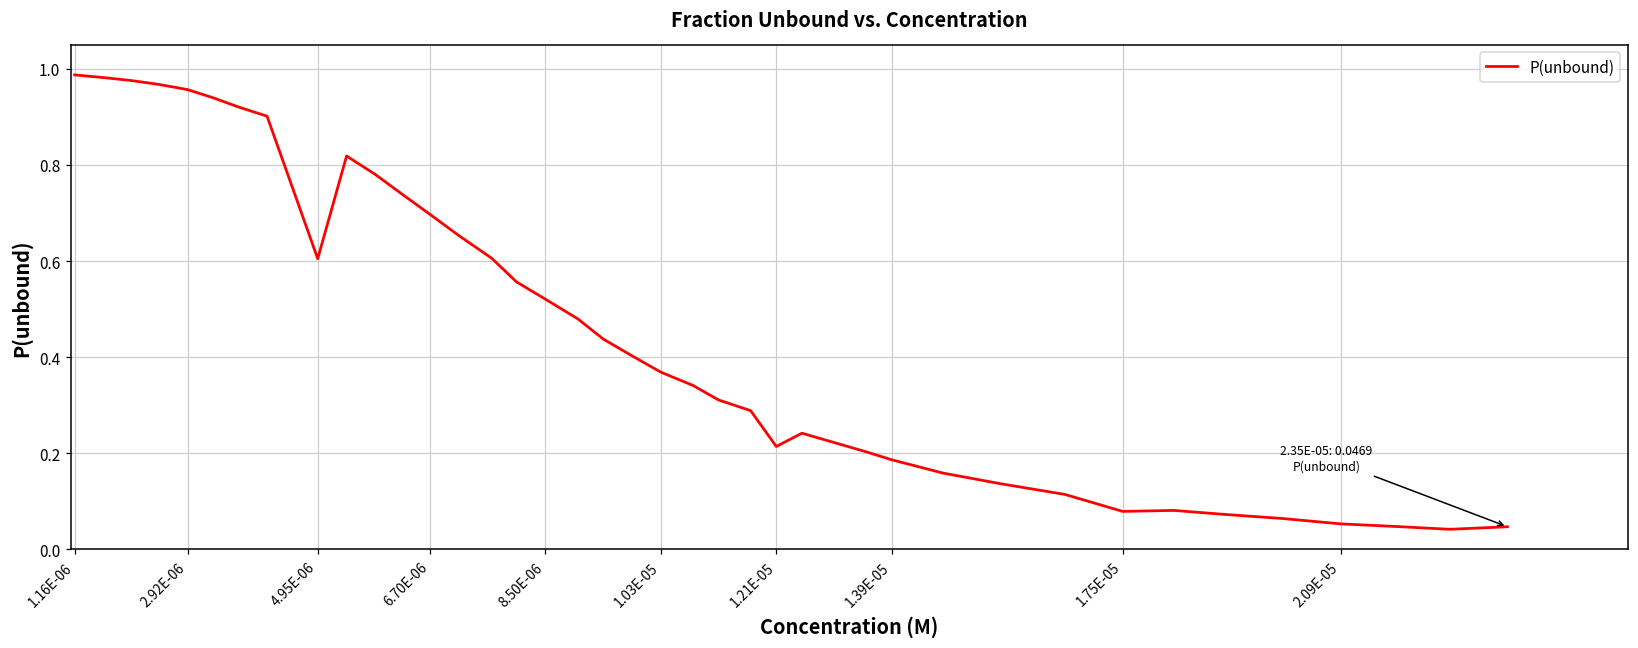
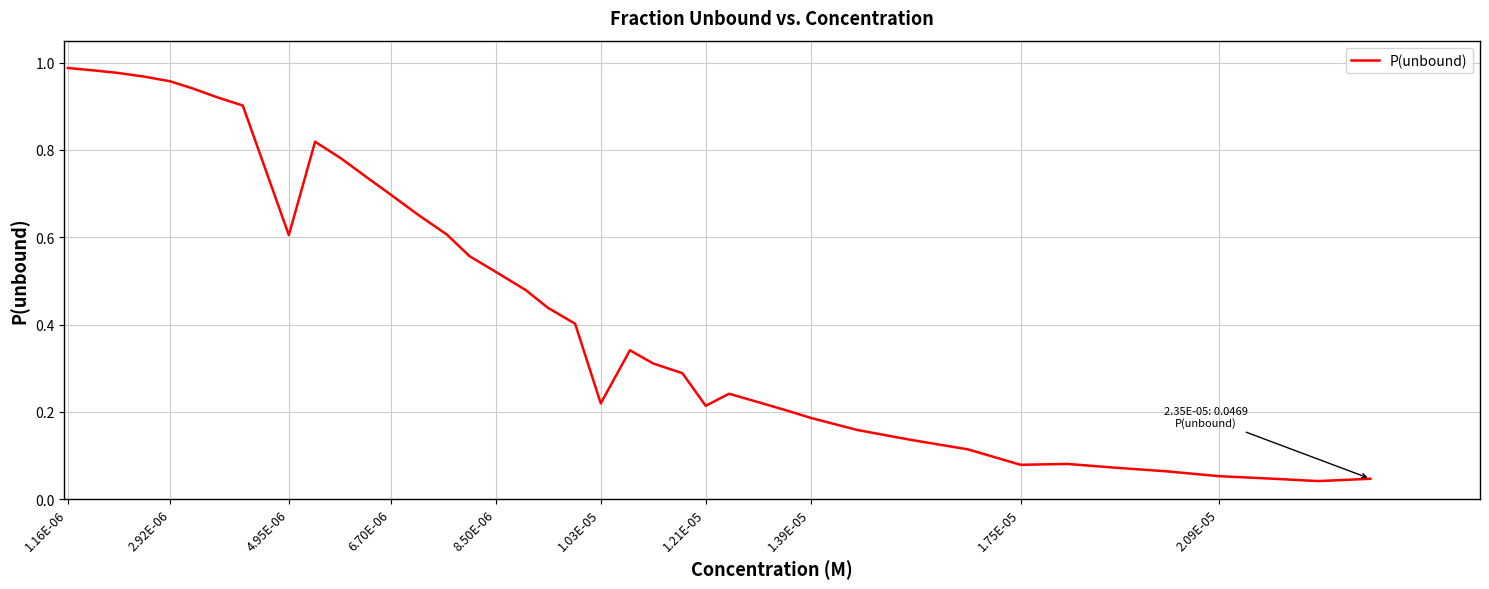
1.03E-05: 0.37 -> 0.22
